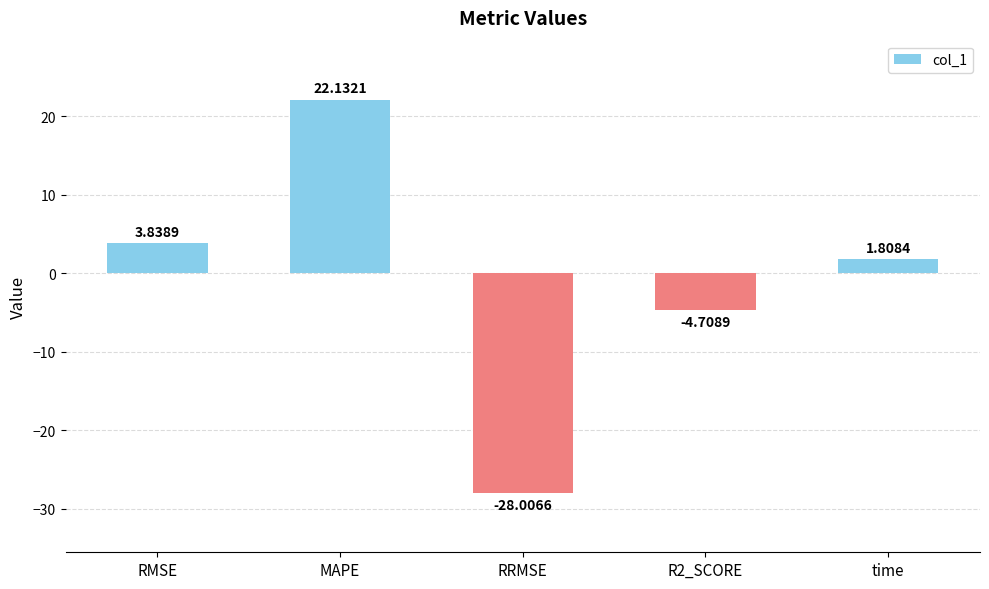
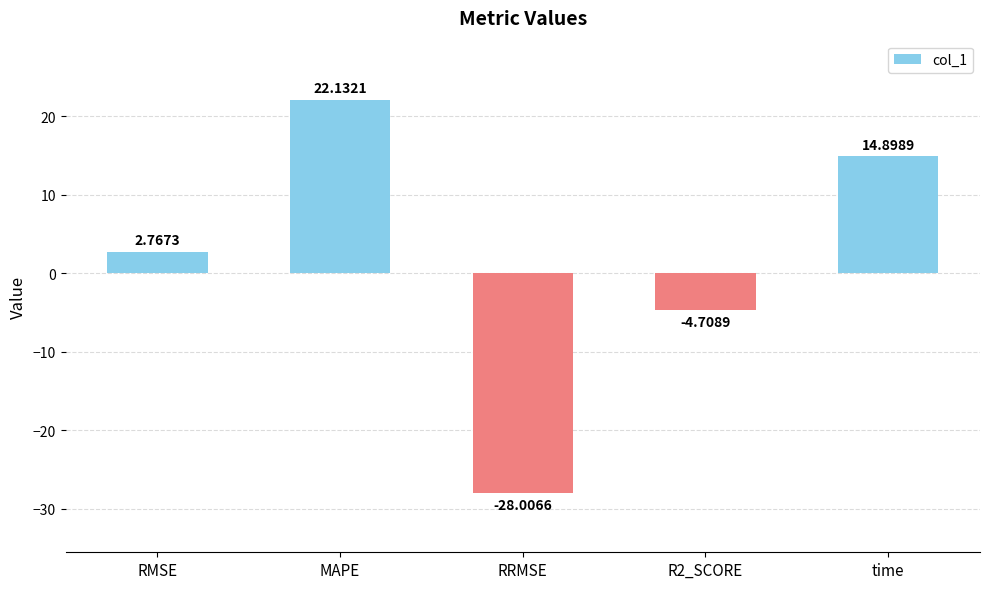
RMSE: 3.8389 -> 2.7673
time: 1.8084 -> 14.8989
